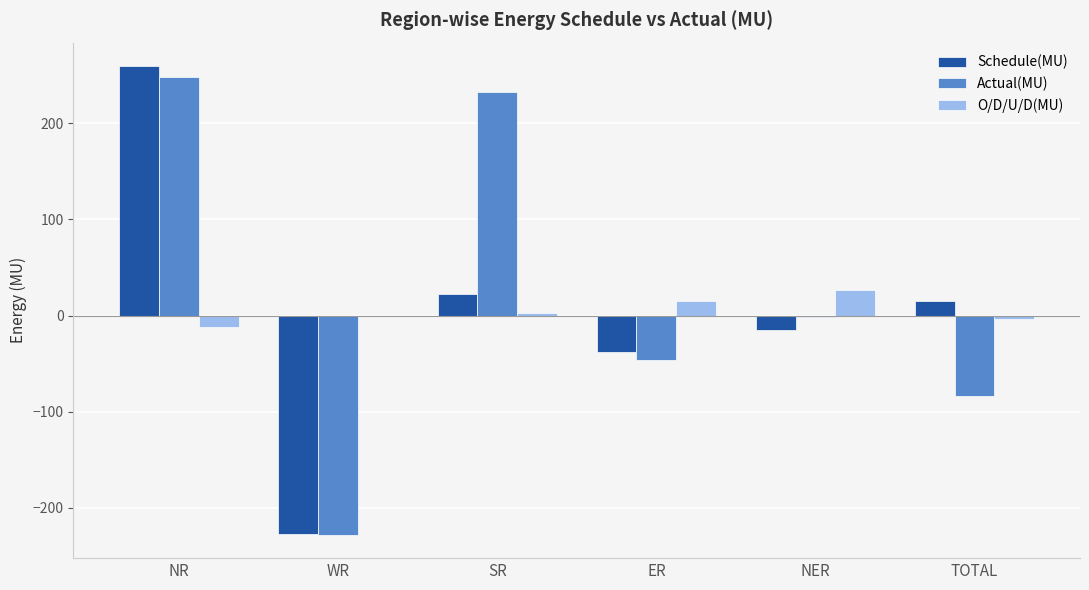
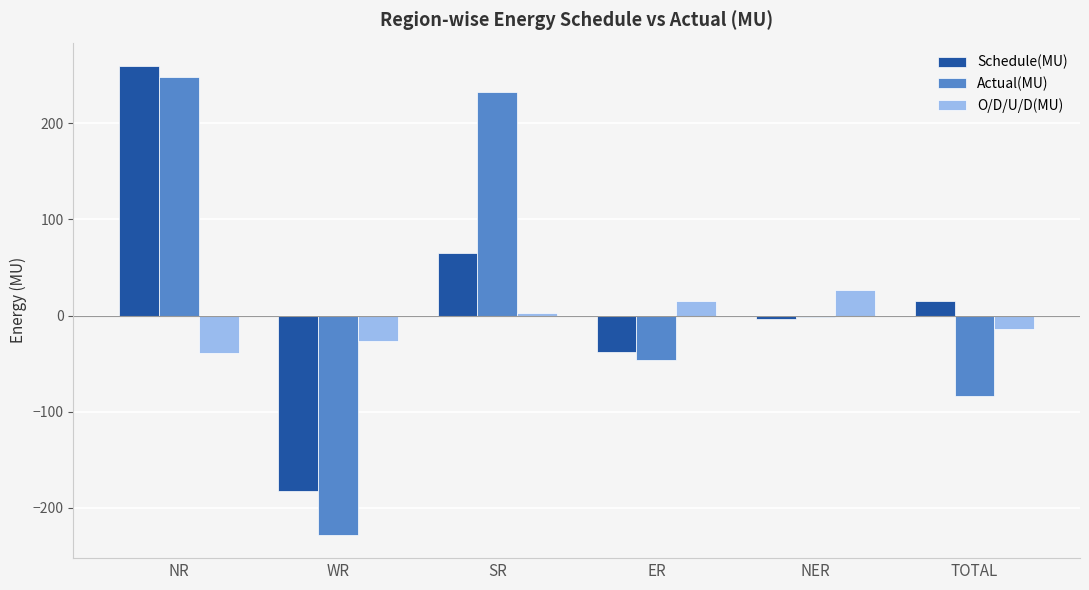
O/D/U/D(MU), NR: -10 -> -40
Schedule(MU), WR: -230 -> -180
O/D/U/D(MU), WR: 0 -> -30
Schedule(MU), SR: 20 -> 70
Schedule(MU), NER: -10 -> 0
O/D/U/D(MU), TOTAL: 0 -> -10
